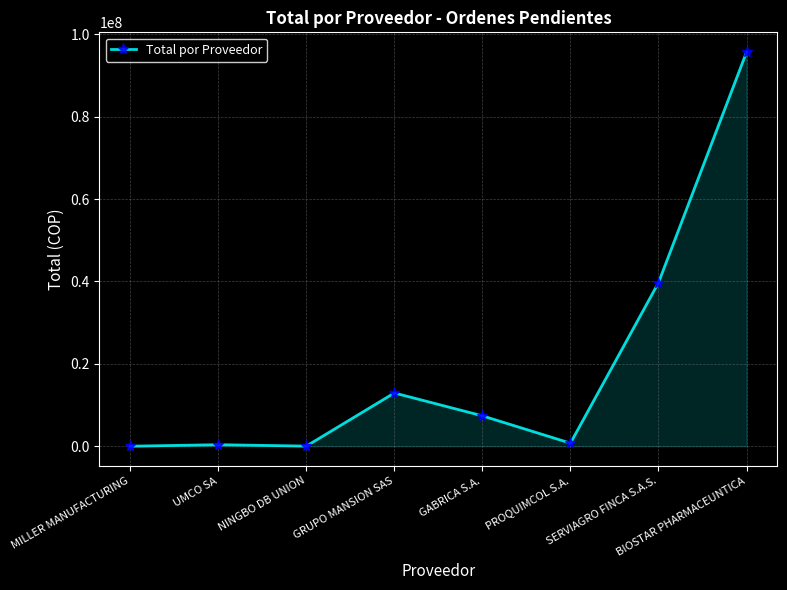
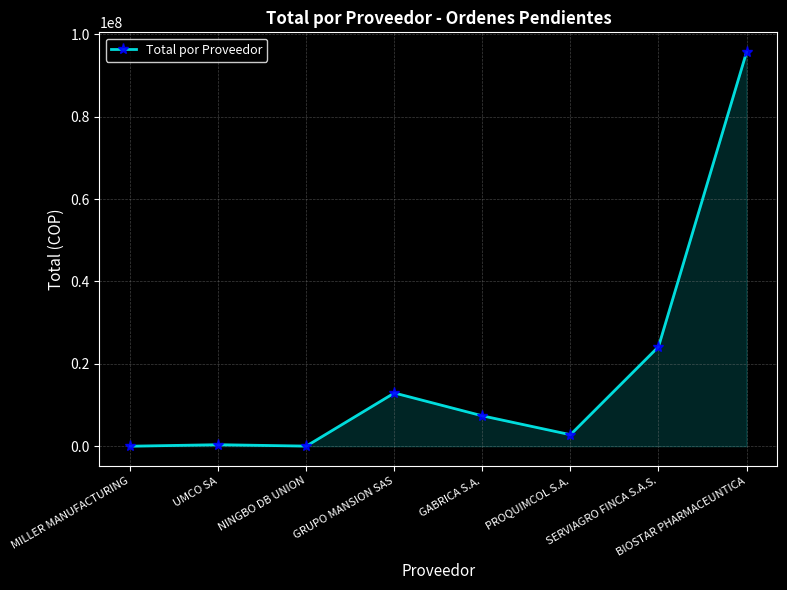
PROQUIMCOL S.A.: 1000000 -> 3000000
SERVIAGRO FINCA S.A.S.: 40000000 -> 24000000
